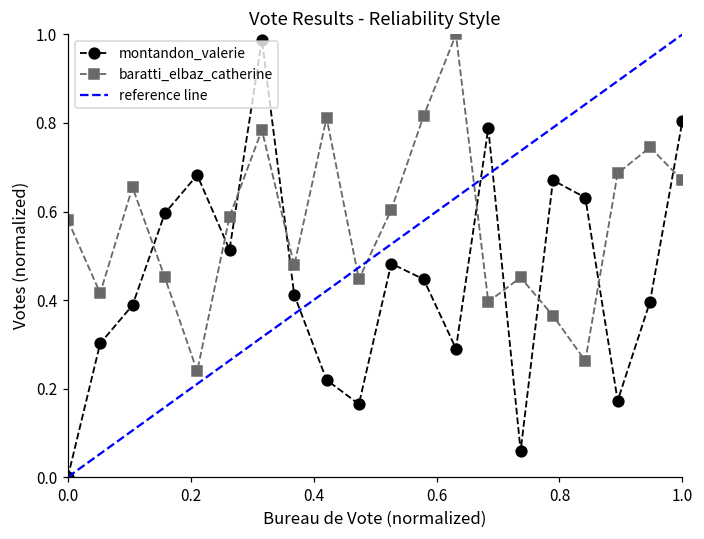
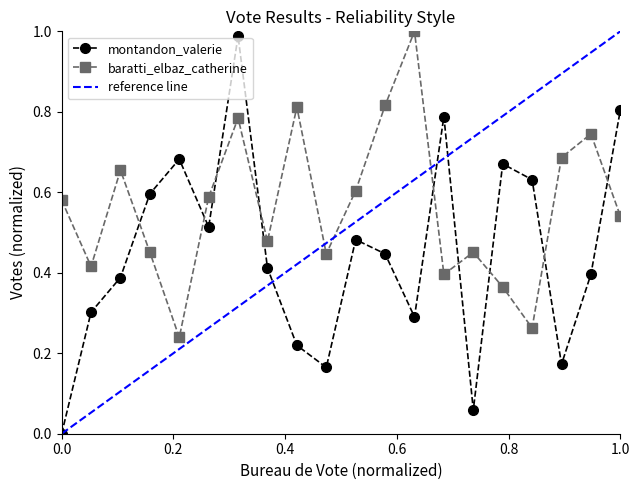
baratti_elbaz_catherine, 1.0: 0.67 -> 0.54
